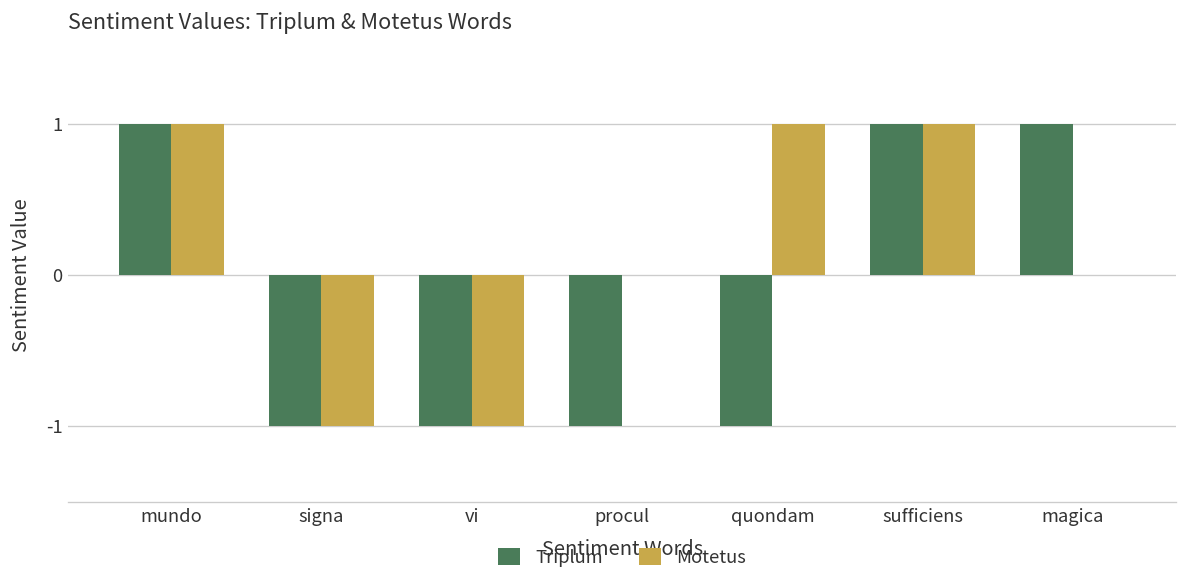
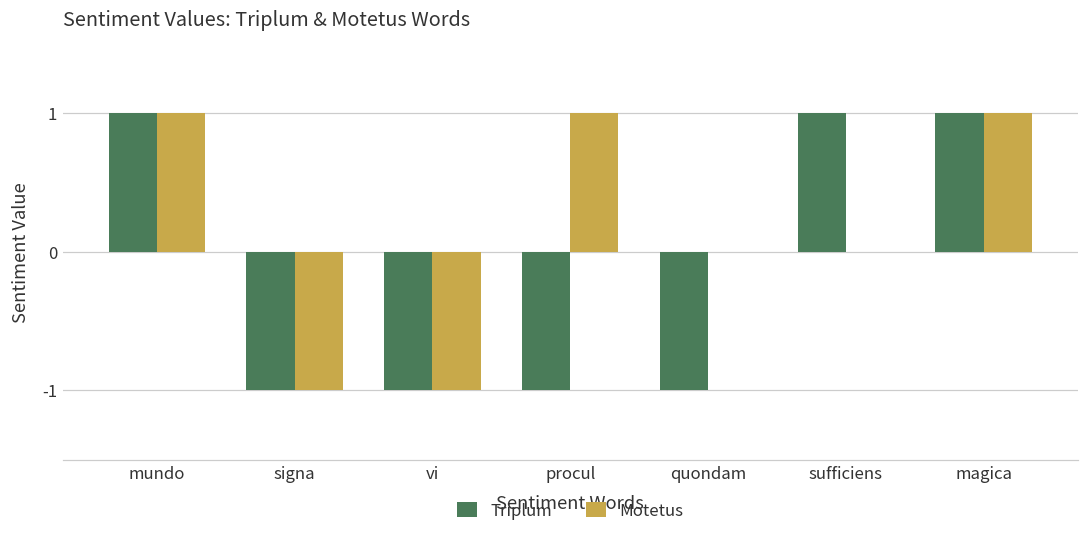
Motetus, procul: 0 -> 1
Motetus, quondam: 1 -> 0
Motetus, sufficiens: 1 -> 0
Motetus, magica: 0 -> 1
